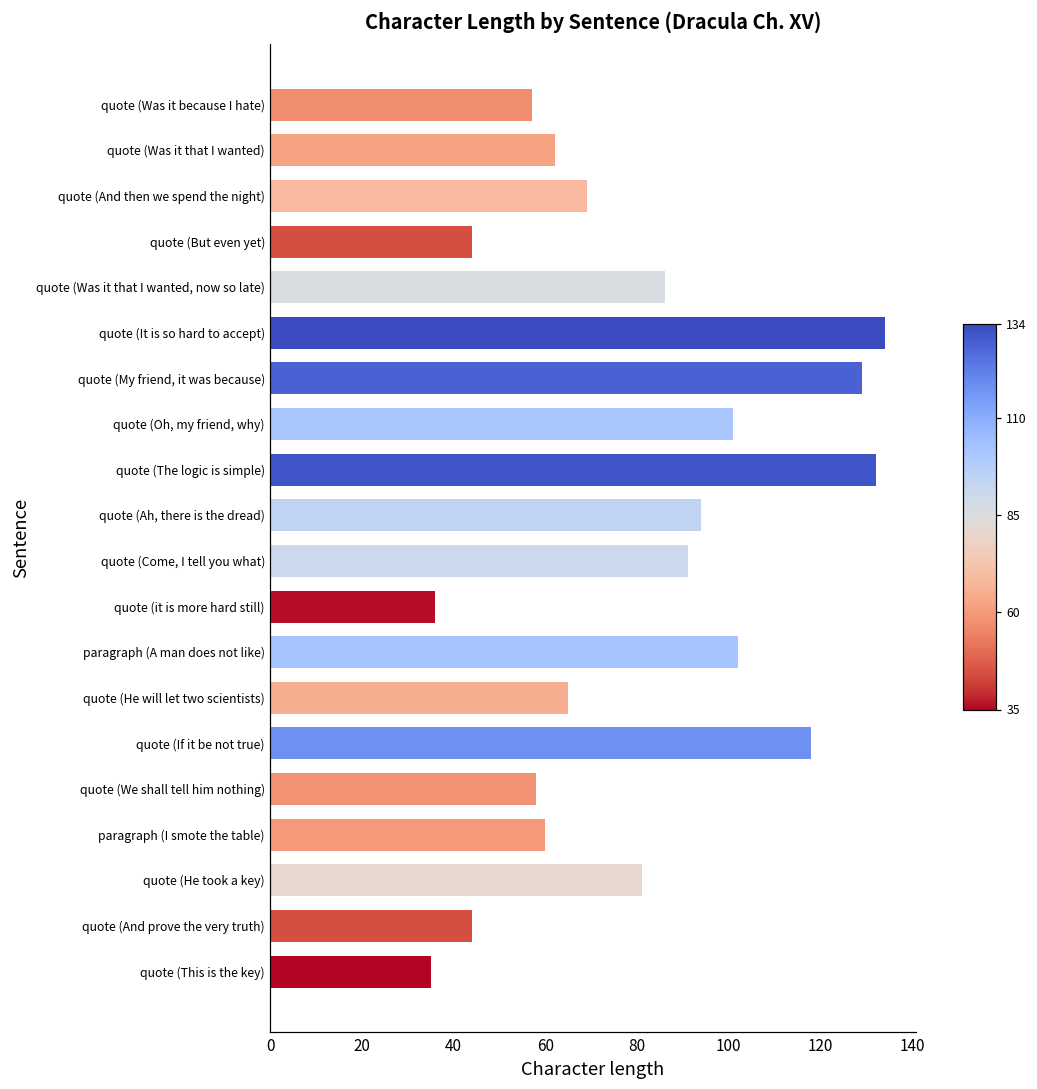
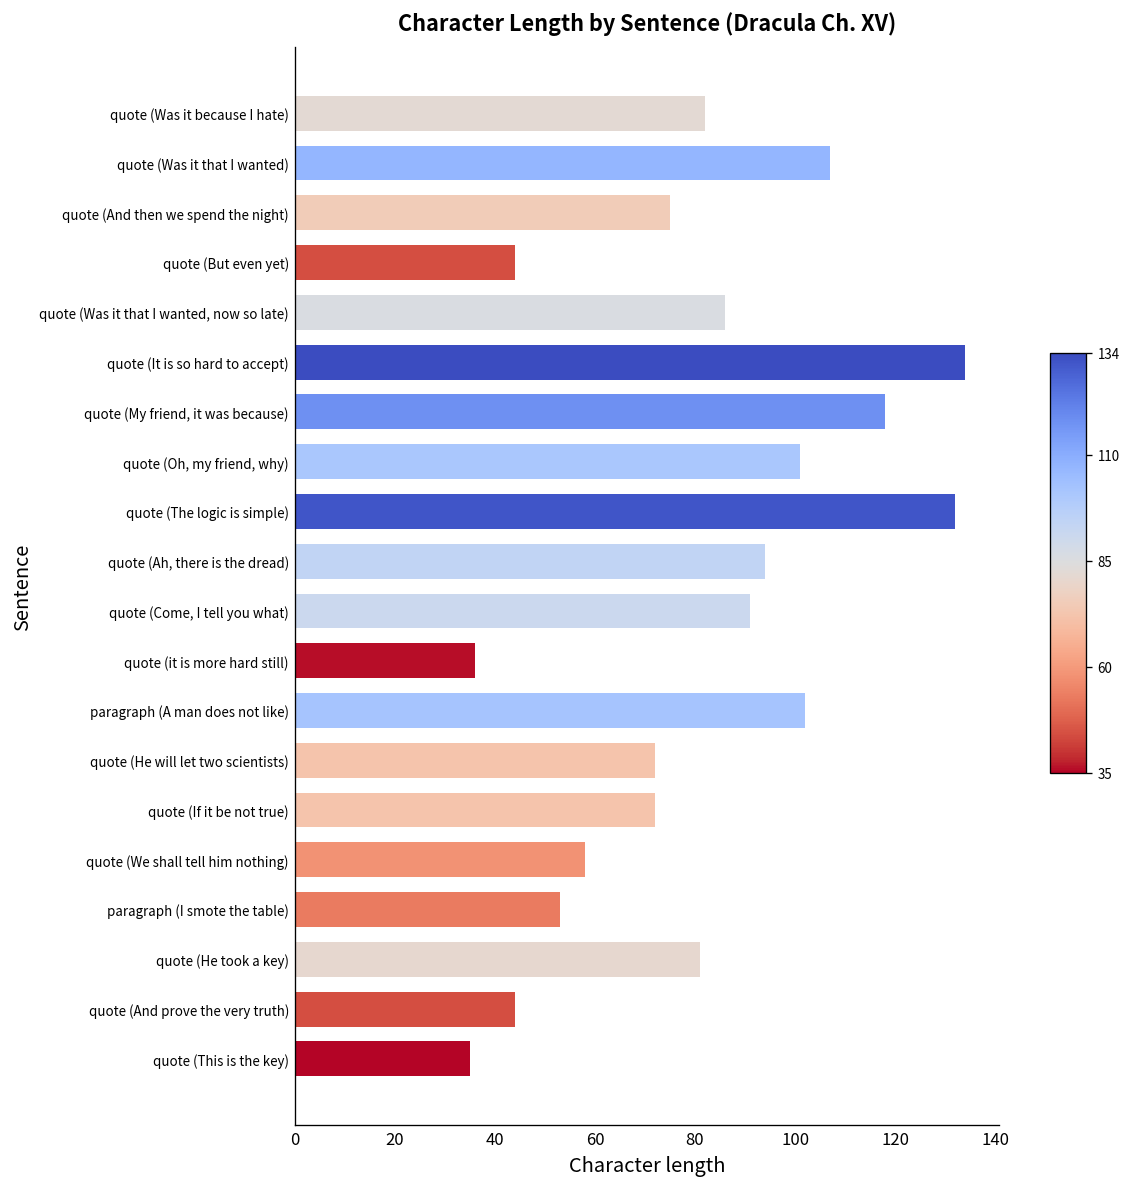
quote (Was it because I hate): 57 -> 82
quote (Was it that I wanted): 62 -> 107
quote (And then we spend the night): 69 -> 75
quote (My friend, it was because): 129 -> 118
quote (He will let two scientists): 65 -> 72
quote (If it be not true): 118 -> 72
paragraph (I smote the table): 60 -> 53
